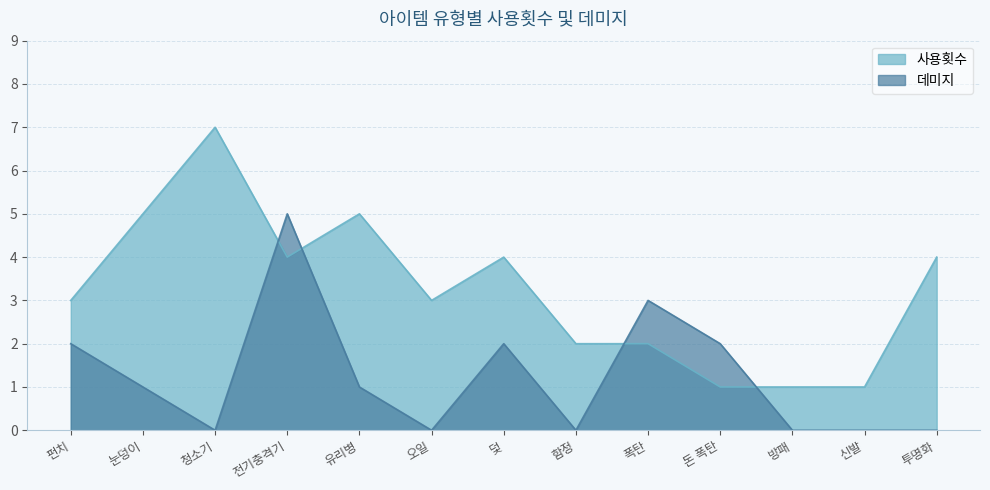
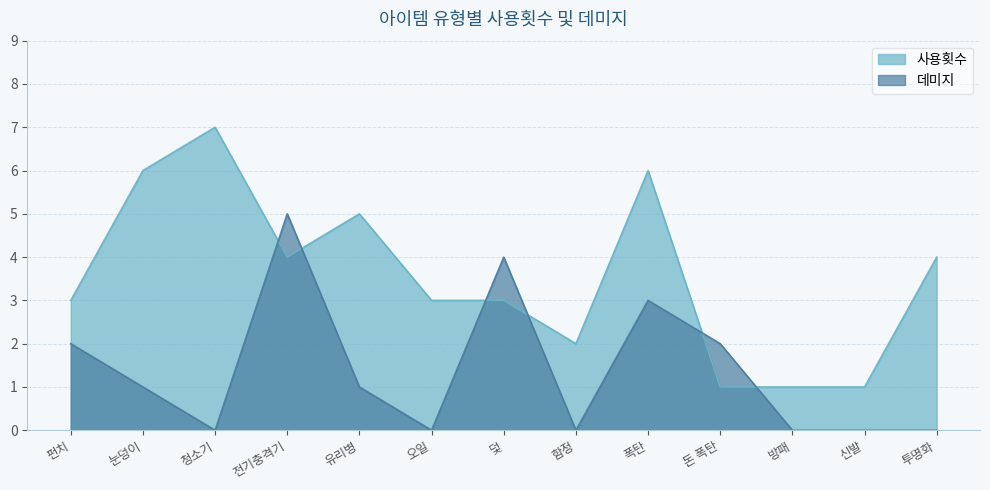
사용횟수, 눈덩이: 5 -> 6
사용횟수, 덫: 4 -> 3
데미지, 덫: 2 -> 4
사용횟수, 폭탄: 2 -> 6
